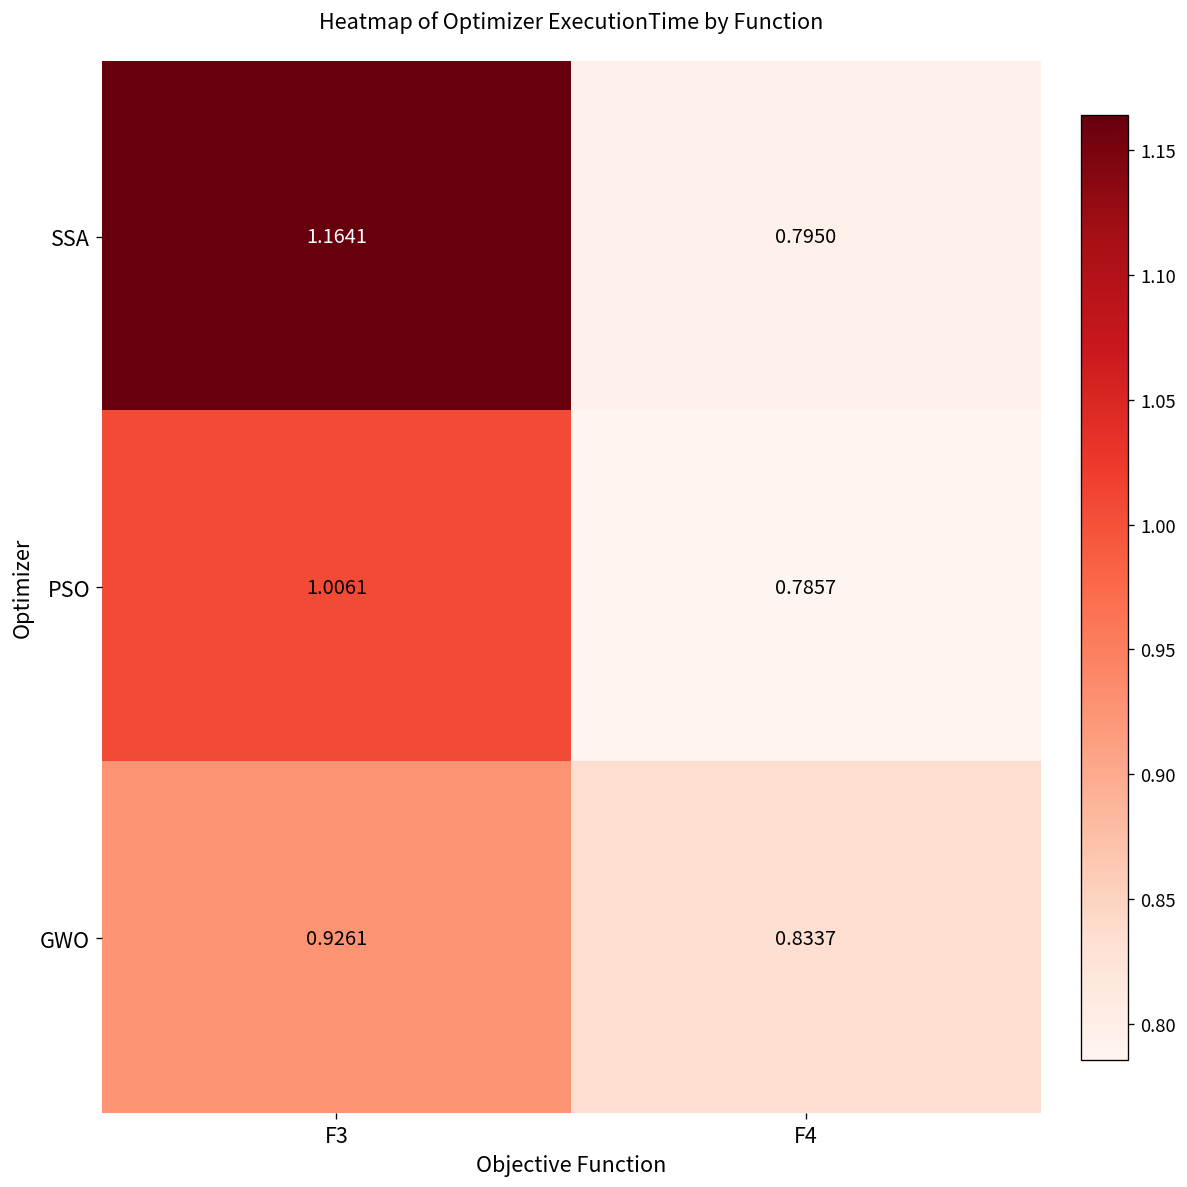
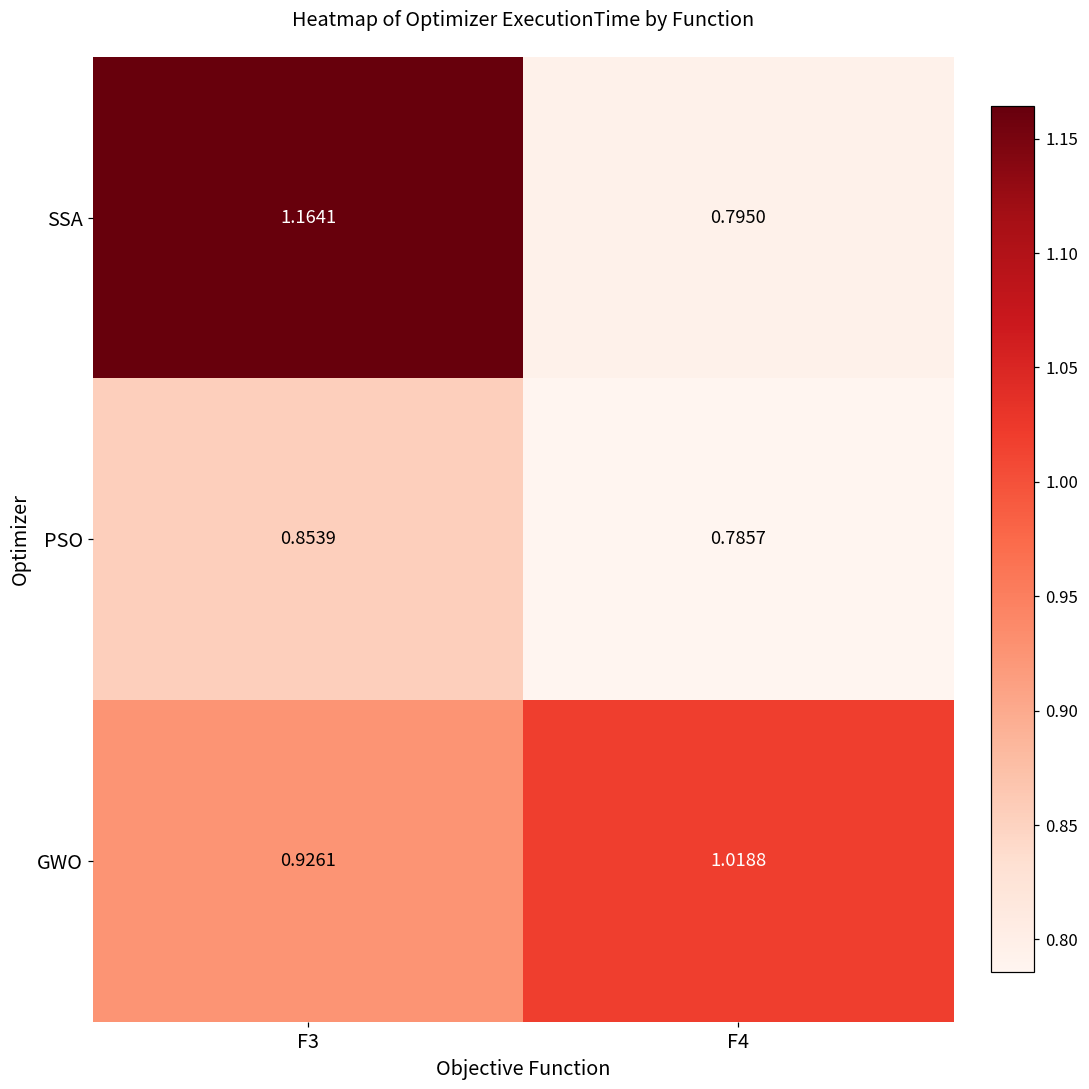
PSO, F3: 1.0061 -> 0.8539
GWO, F4: 0.8337 -> 1.0188
